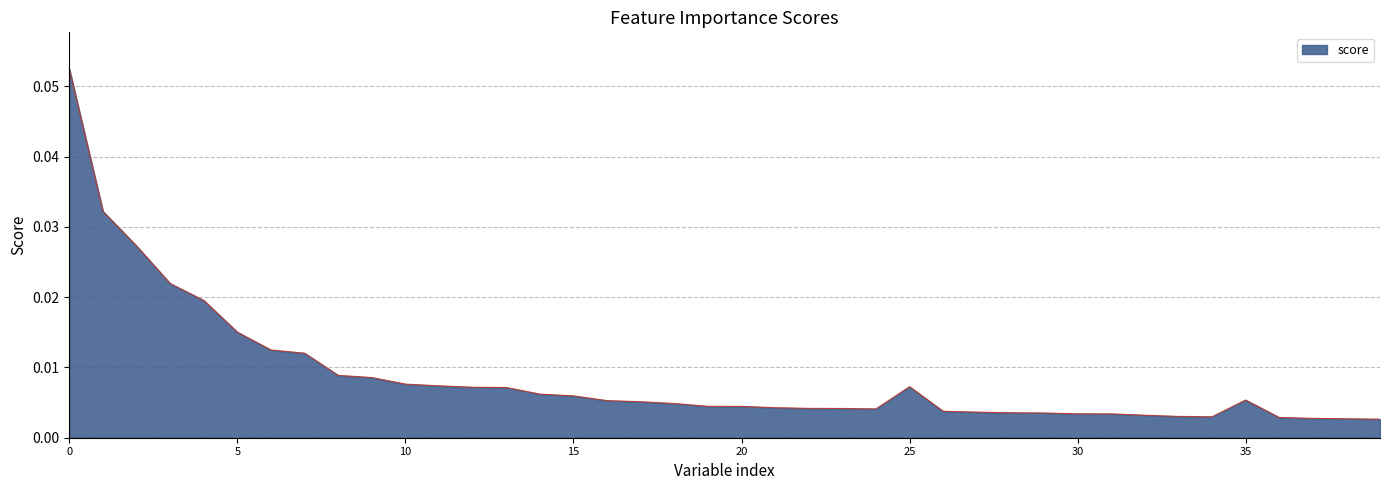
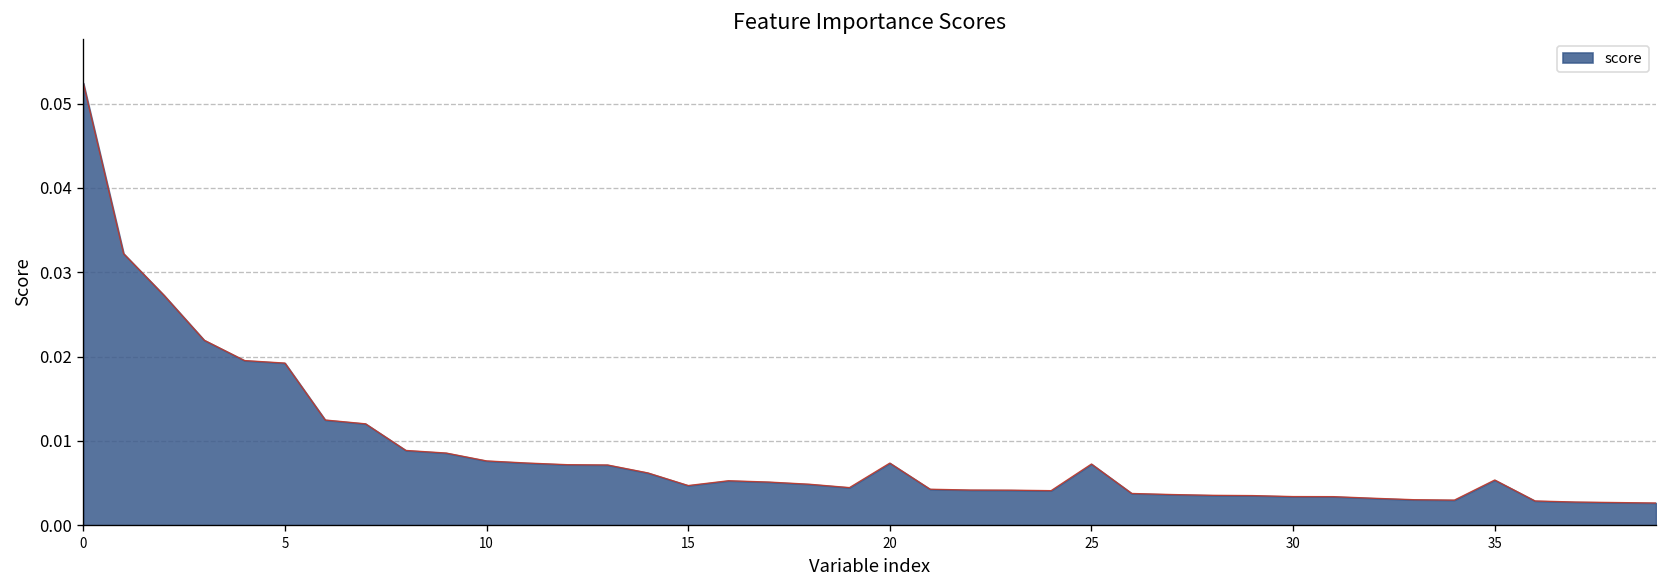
5: 0.015 -> 0.019
15: 0.006 -> 0.005
20: 0.004 -> 0.007
